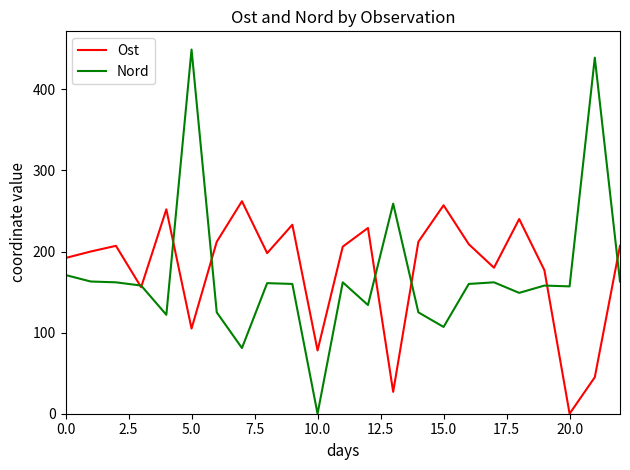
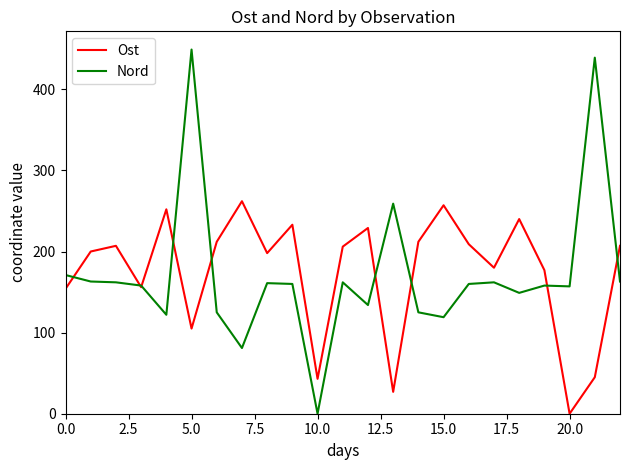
Ost, 0.0: 190 -> 150
Ost, 10.0: 80 -> 40
Nord, 15.0: 110 -> 120
